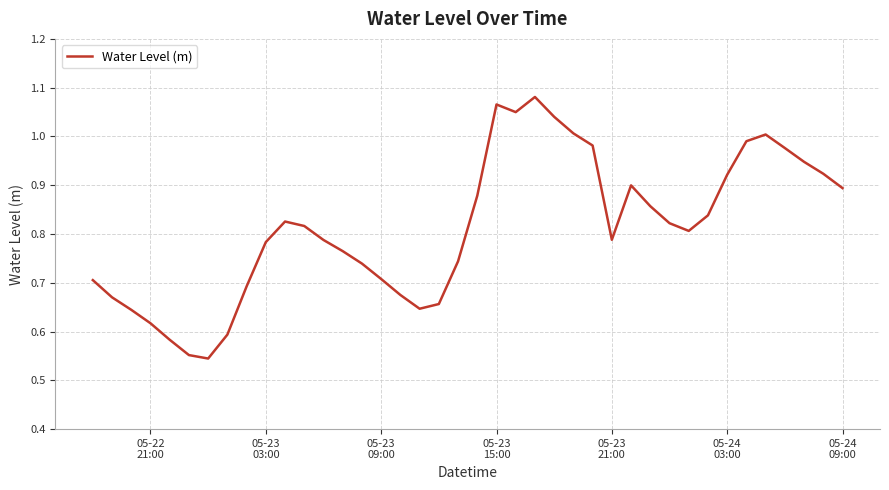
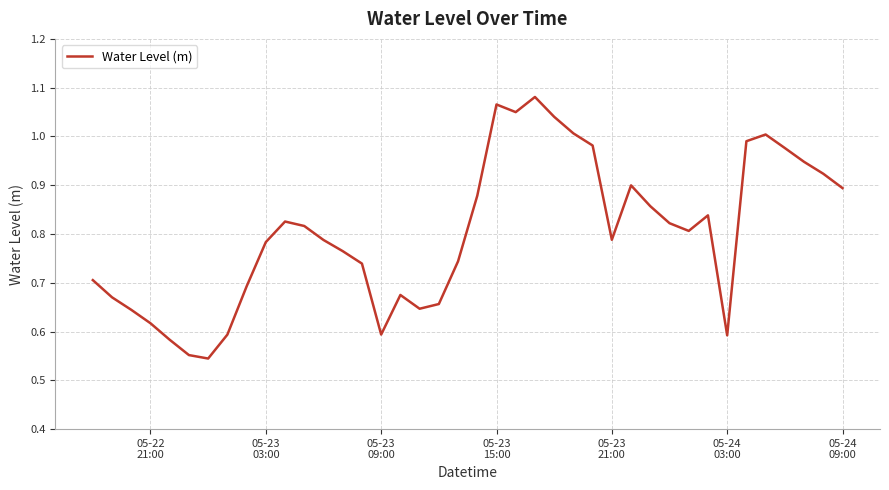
05-23 09:00: 0.71 -> 0.59
05-24 03:00: 0.92 -> 0.59
